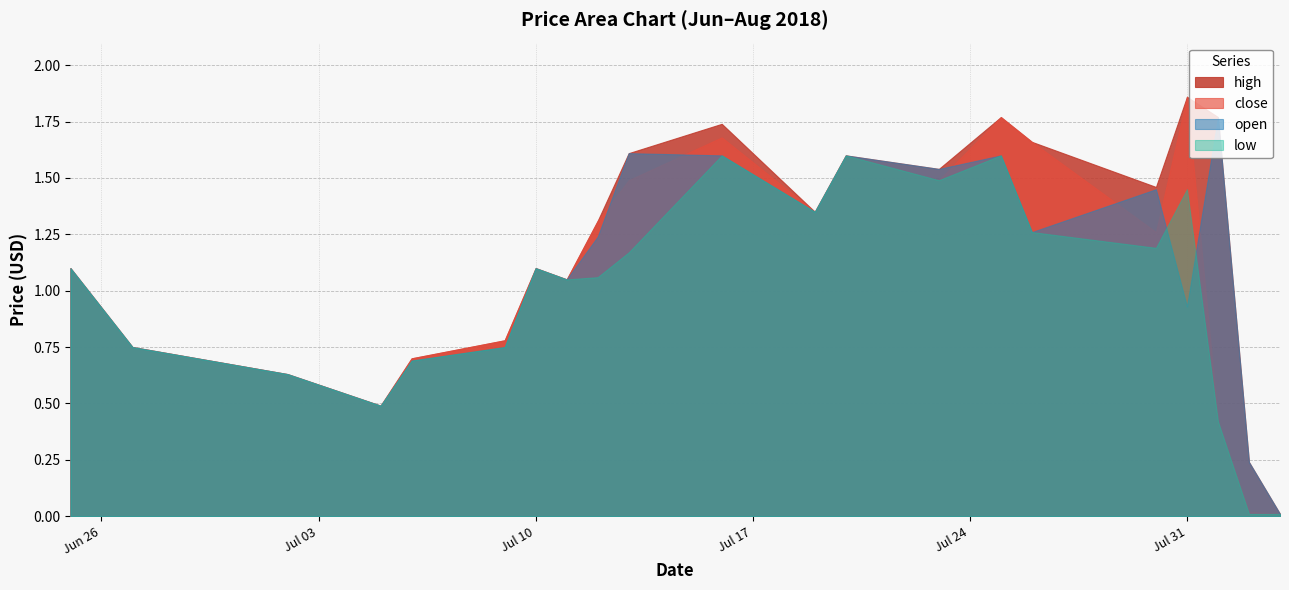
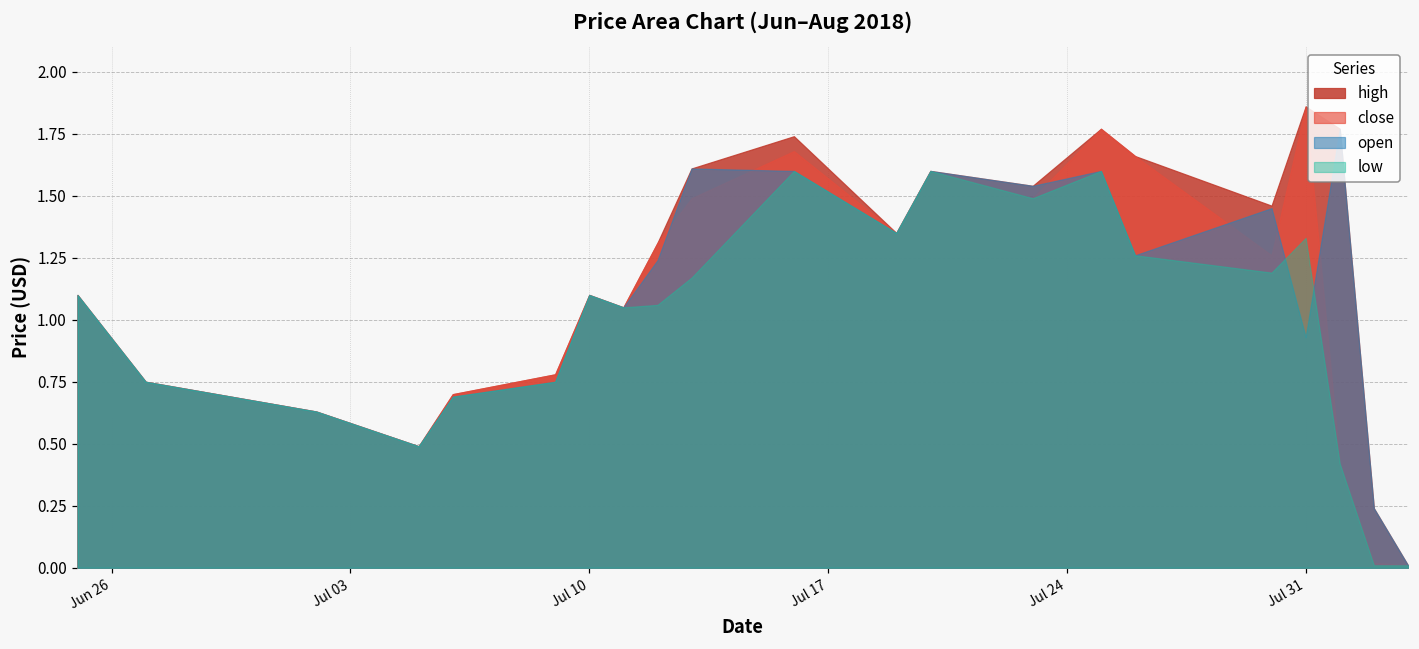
low, Jul 31: 1.45 -> 1.33
